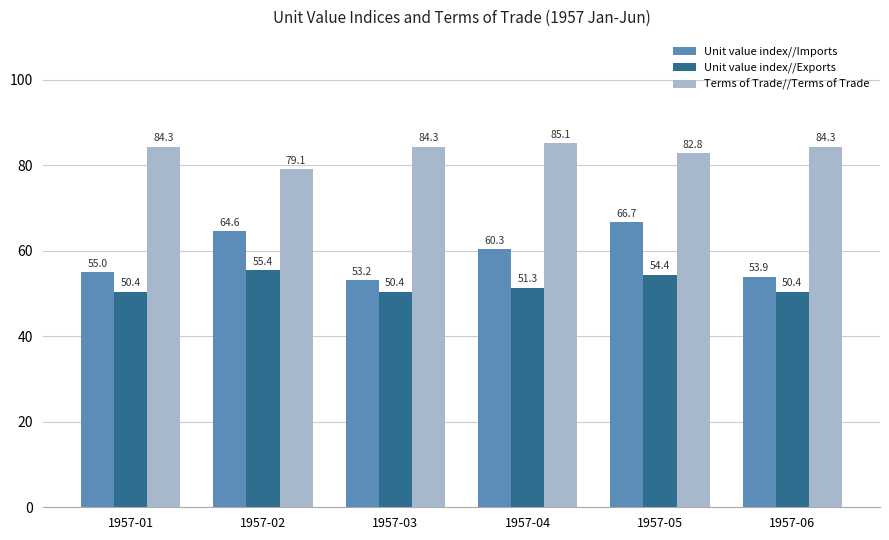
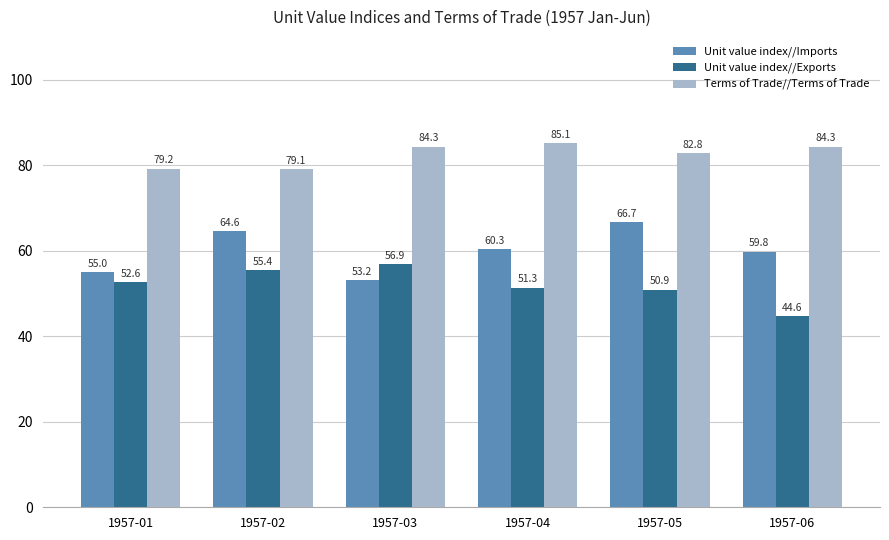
Unit value index//Exports, 1957-01: 50.4 -> 52.6
Terms of Trade//Terms of Trade, 1957-01: 84.3 -> 79.2
Unit value index//Exports, 1957-03: 50.4 -> 56.9
Unit value index//Exports, 1957-05: 54.4 -> 50.9
Unit value index//Imports, 1957-06: 53.9 -> 59.8
Unit value index//Exports, 1957-06: 50.4 -> 44.6
